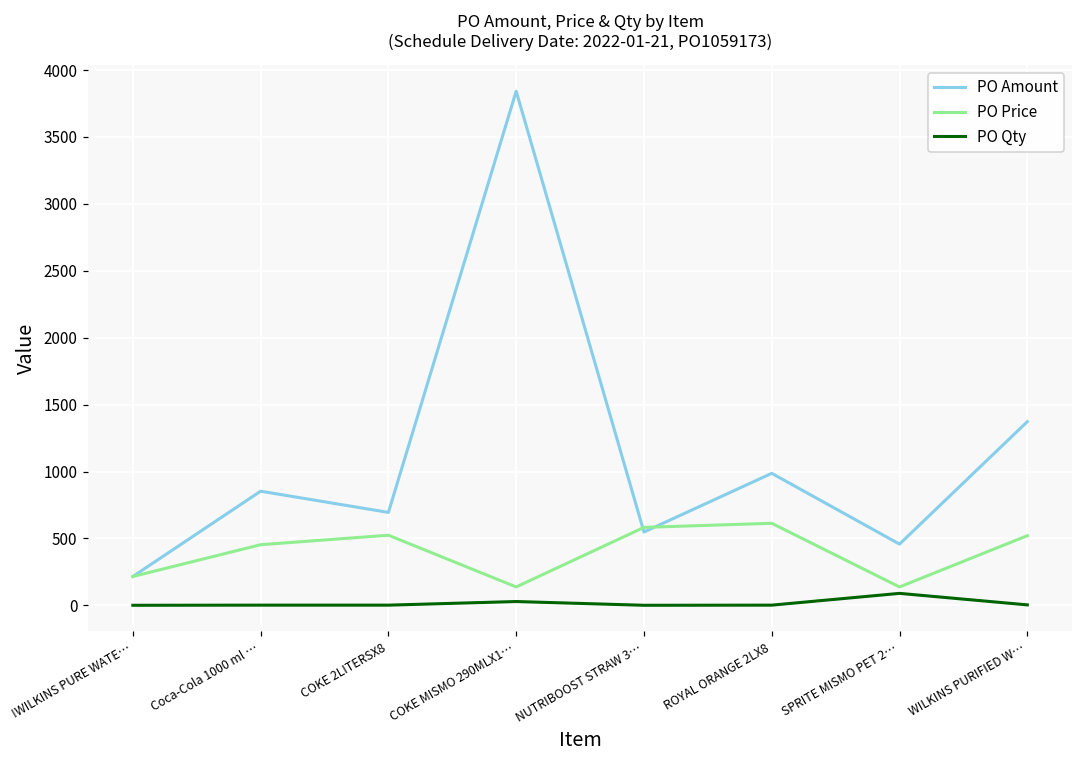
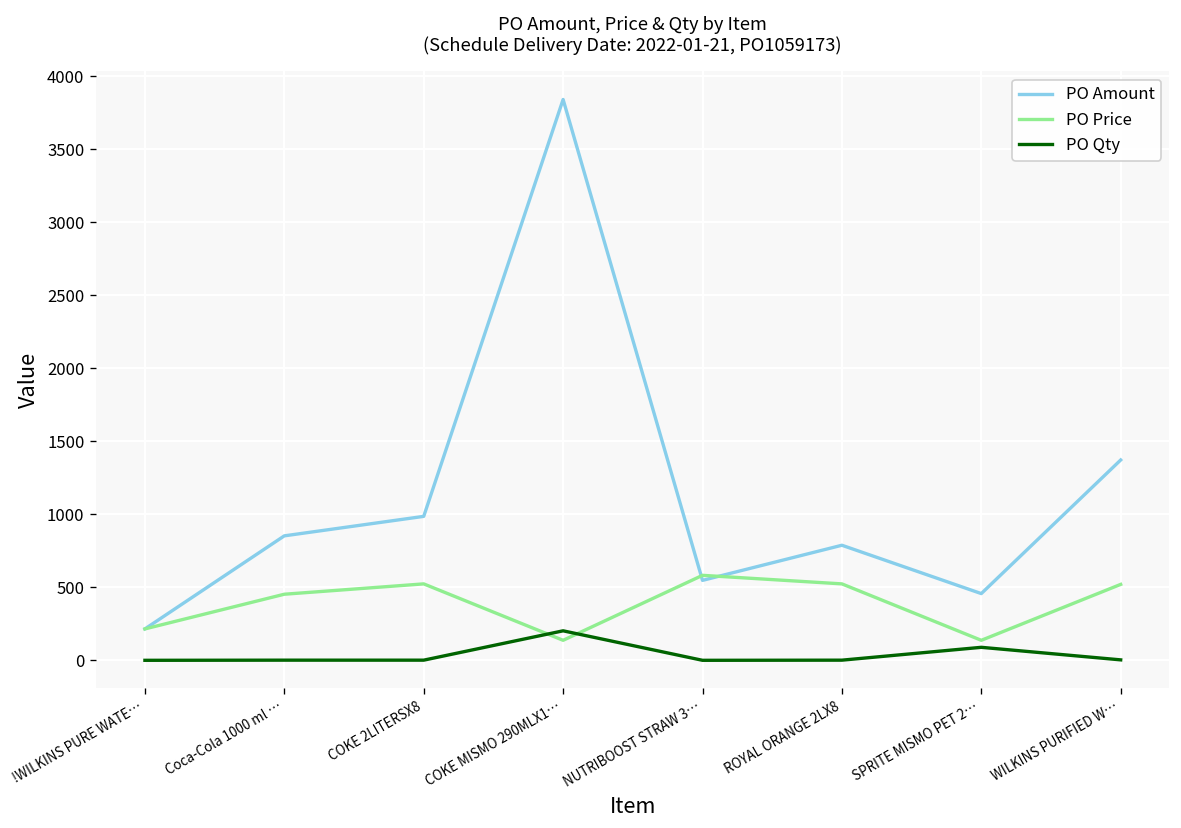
PO Amount, COKE 2LITERSX8: 690 -> 990
PO Qty, COKE MISMO 290MLX1…: 30 -> 200
PO Amount, ROYAL ORANGE 2LX8: 990 -> 790
PO Price, ROYAL ORANGE 2LX8: 610 -> 520
